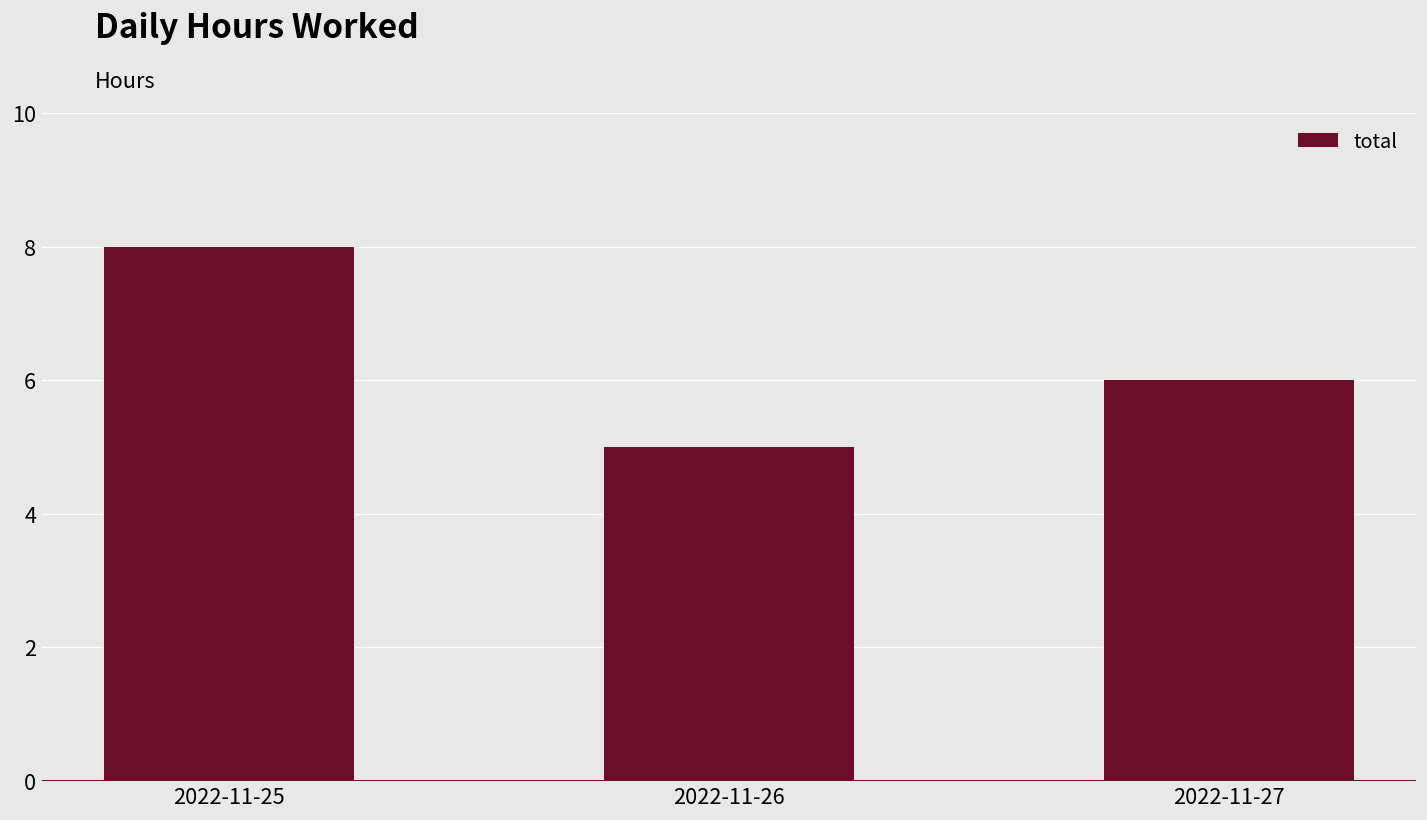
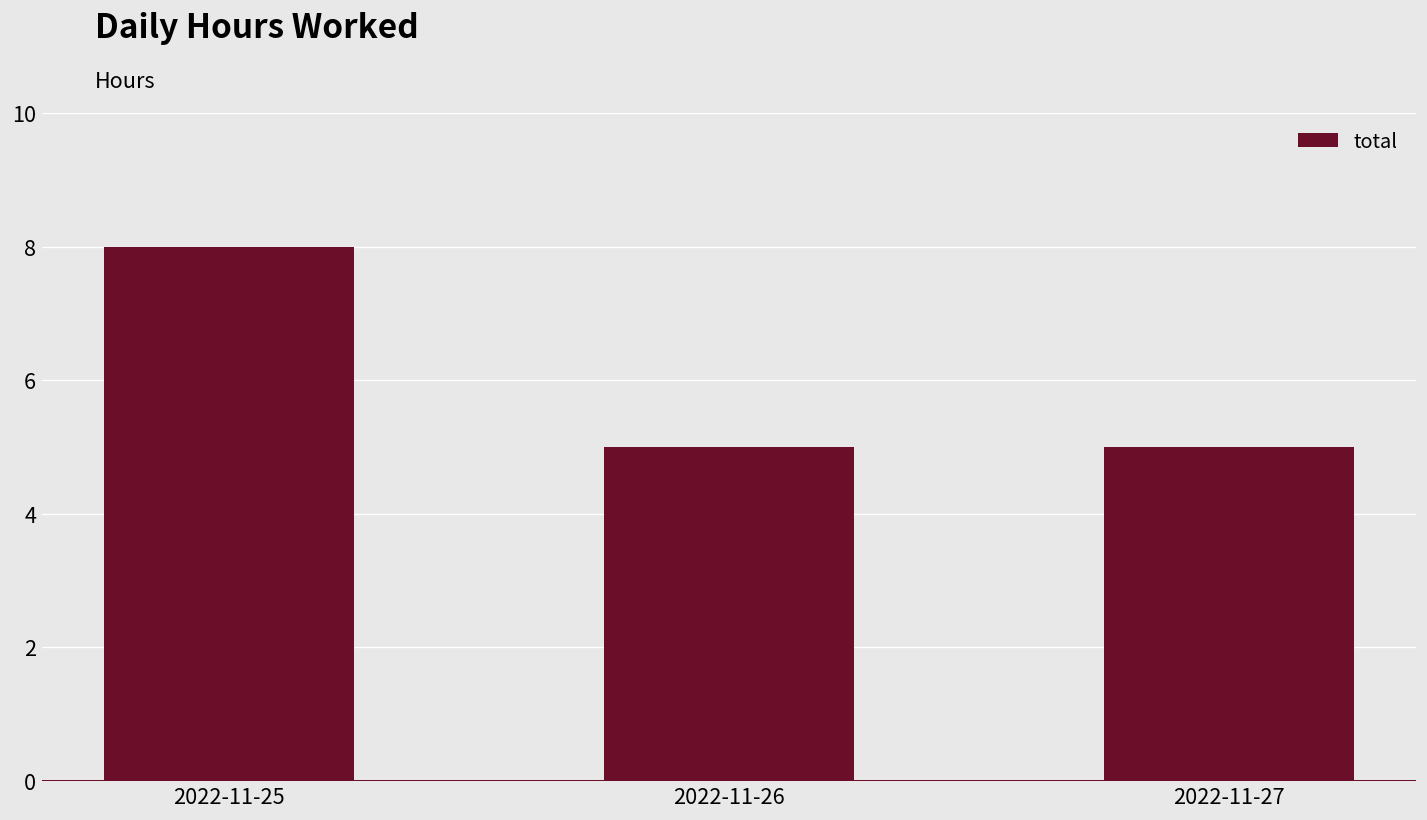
2022-11-27: 6 -> 5
